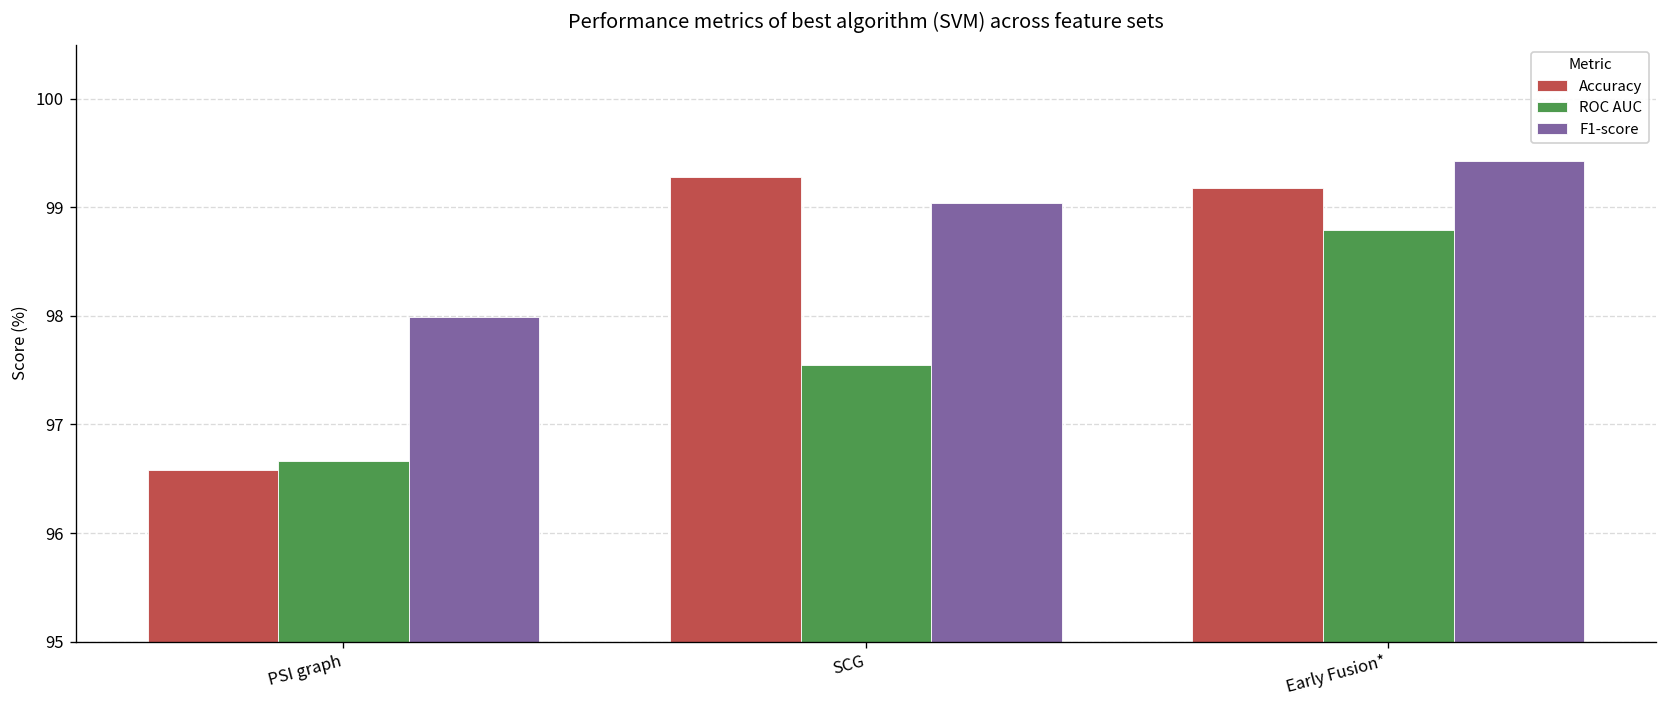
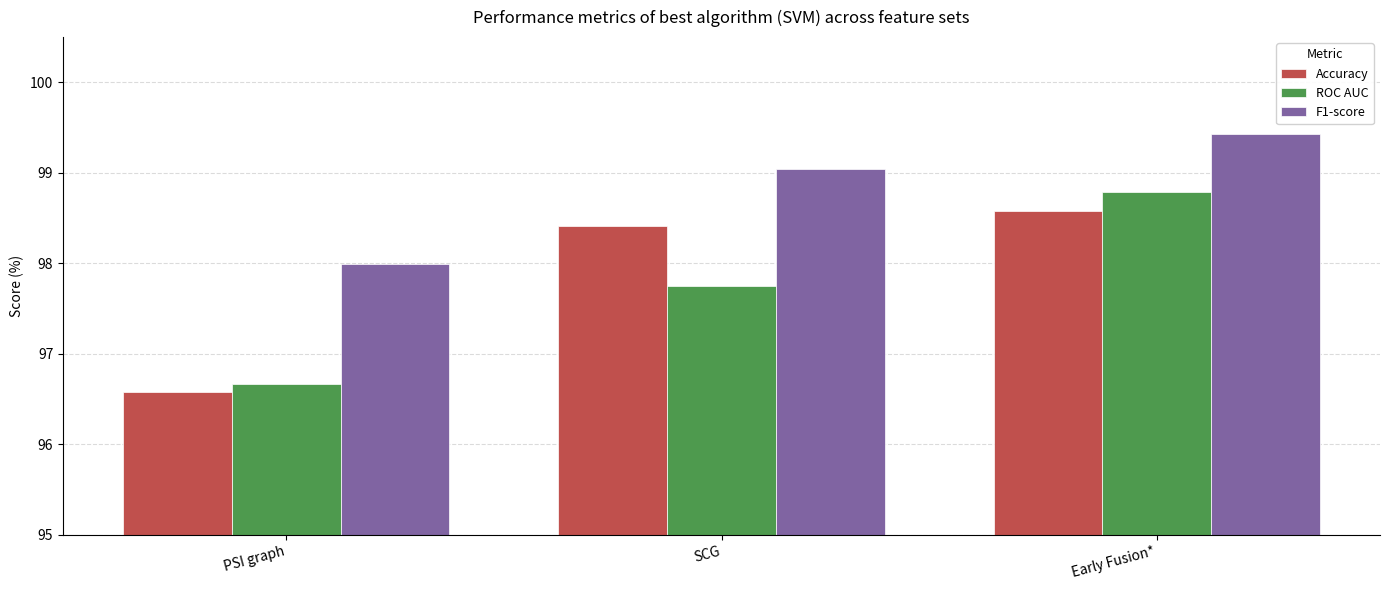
Accuracy, SCG: 99.3 -> 98.4
ROC AUC, SCG: 97.6 -> 97.8
Accuracy, Early Fusion*: 99.2 -> 98.6
